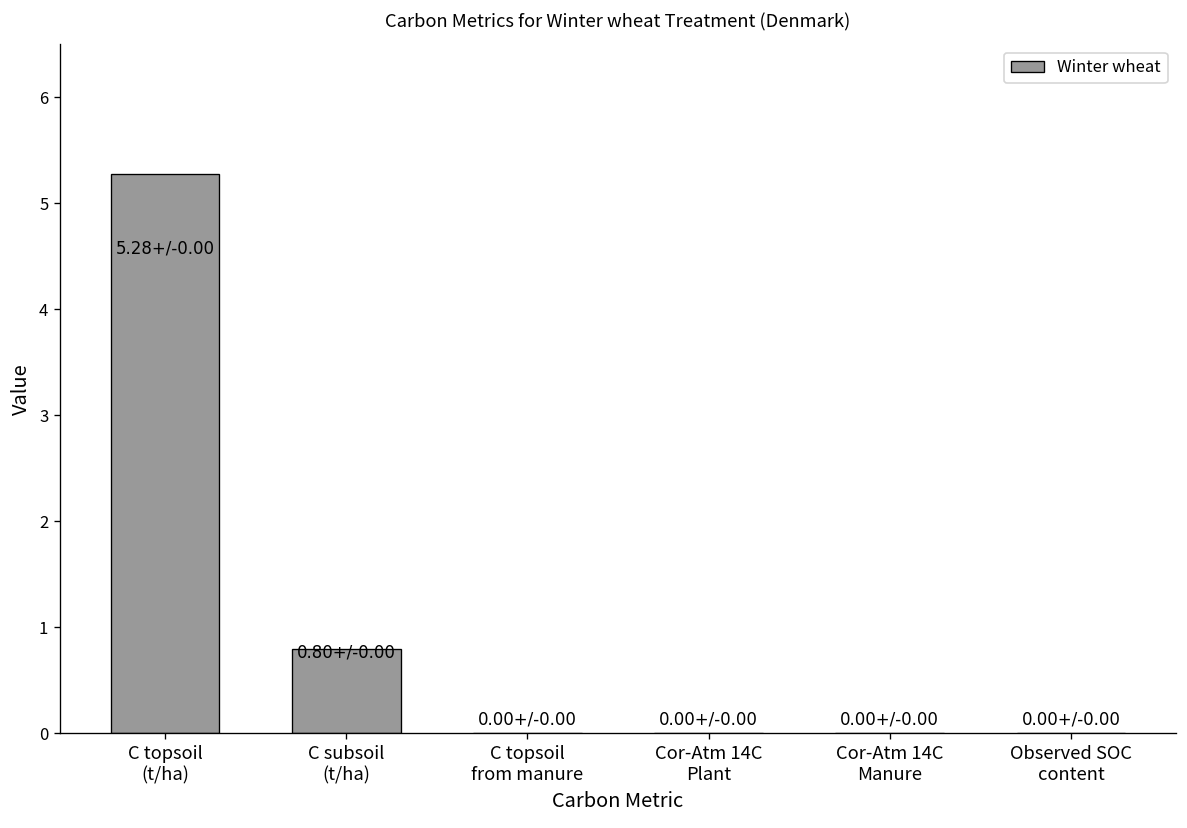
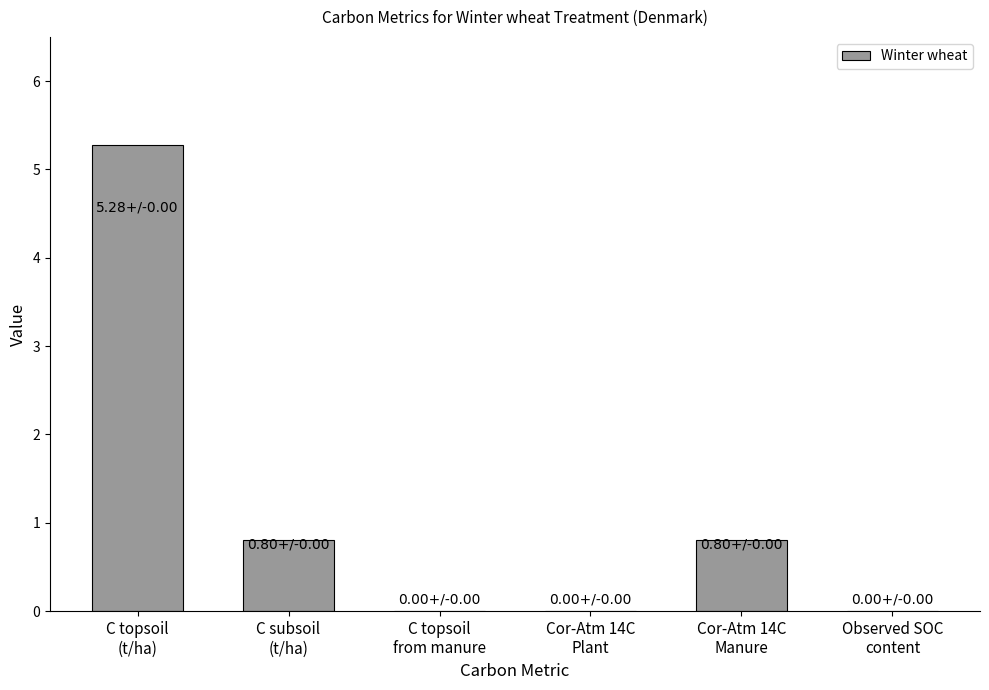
Cor-Atm 14C Manure: 0.00+/ -> 0.80+/
